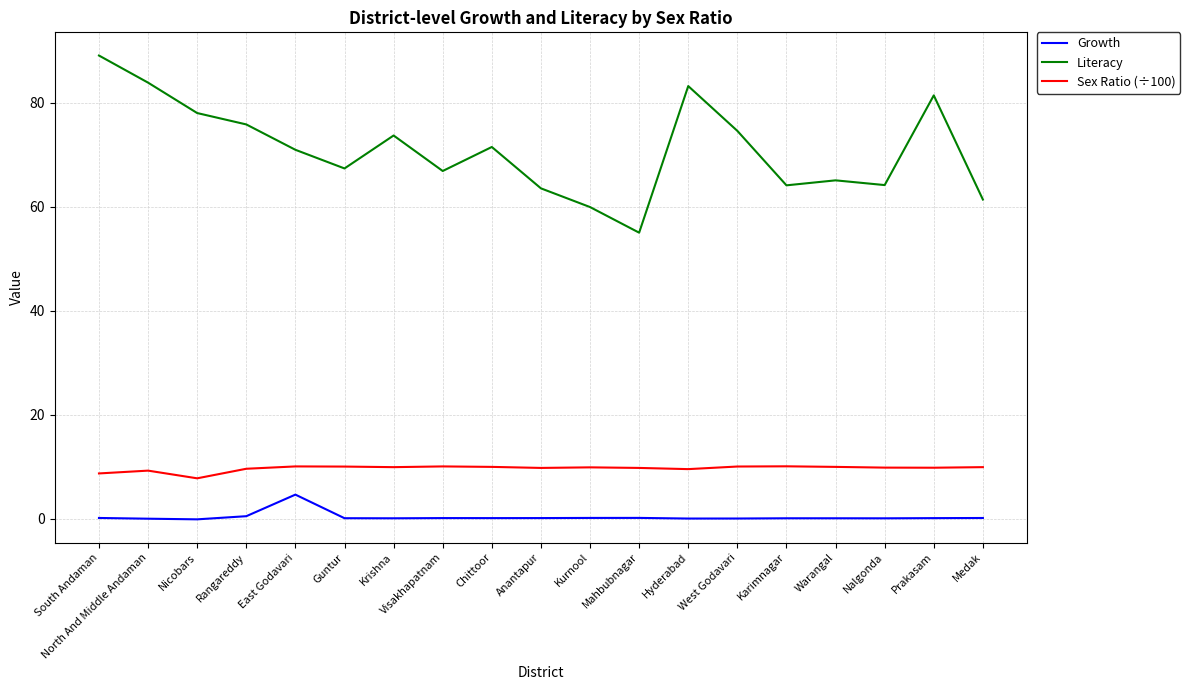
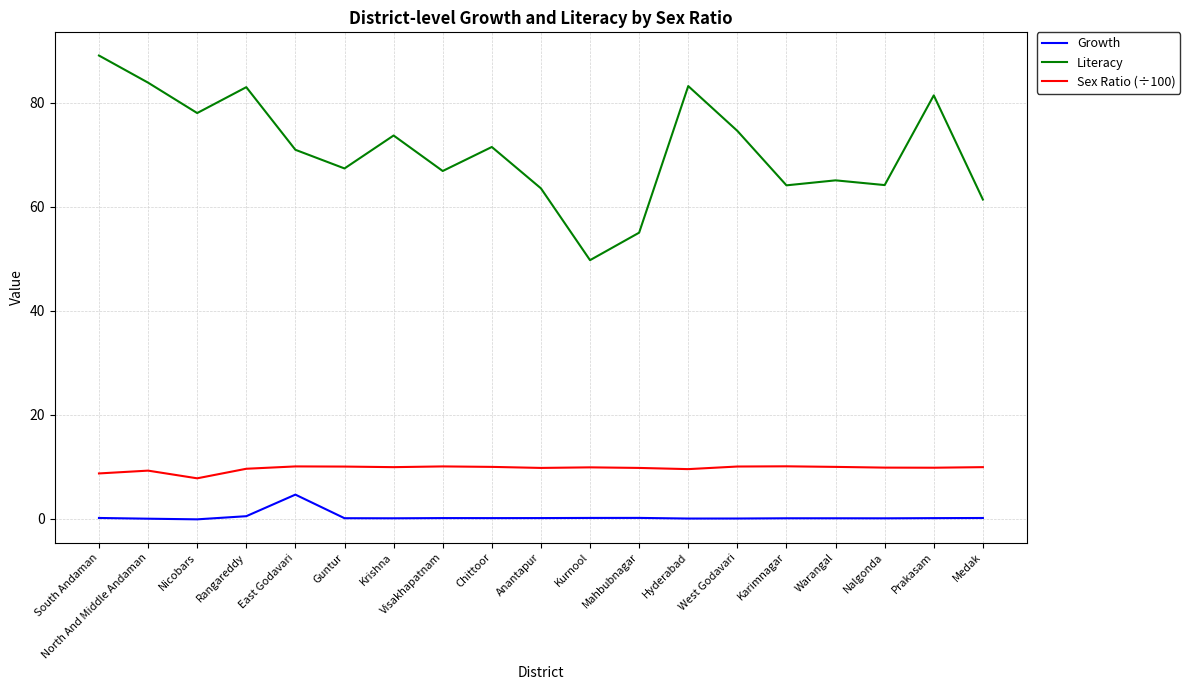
Literacy, Rangareddy: 76 -> 83
Literacy, Kurnool: 60 -> 50
